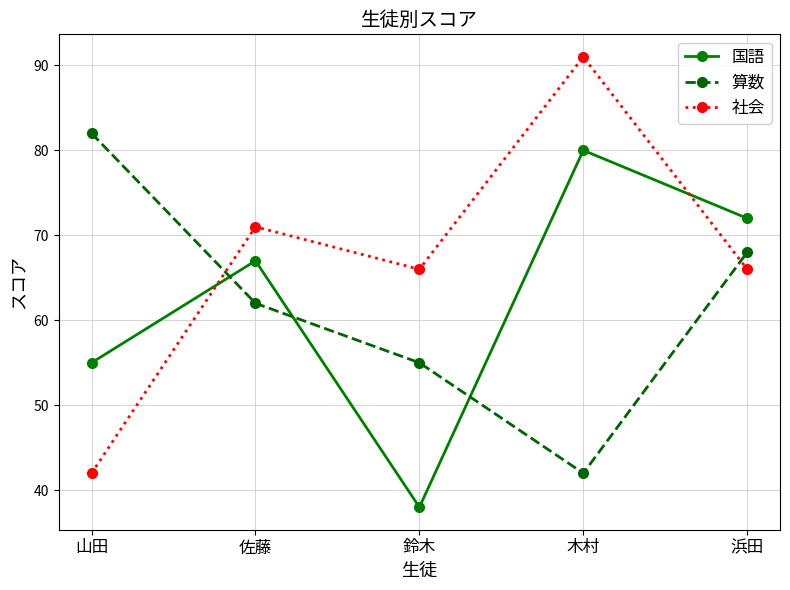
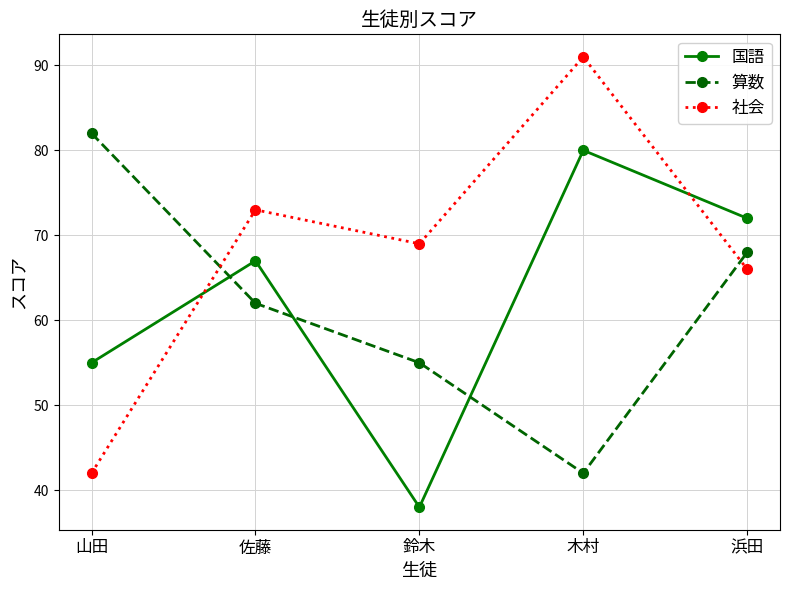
社会, 佐藤: 71 -> 73
社会, 鈴木: 66 -> 69
